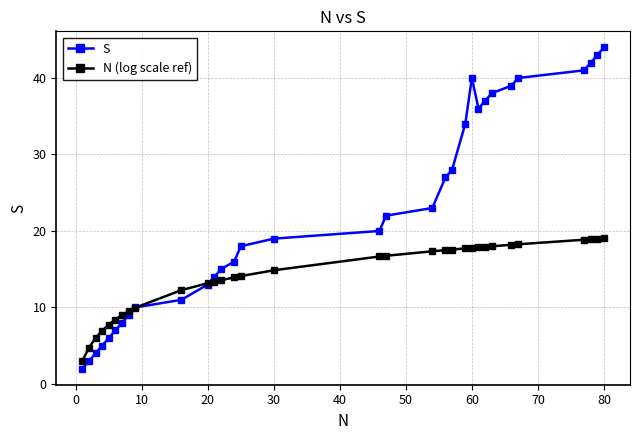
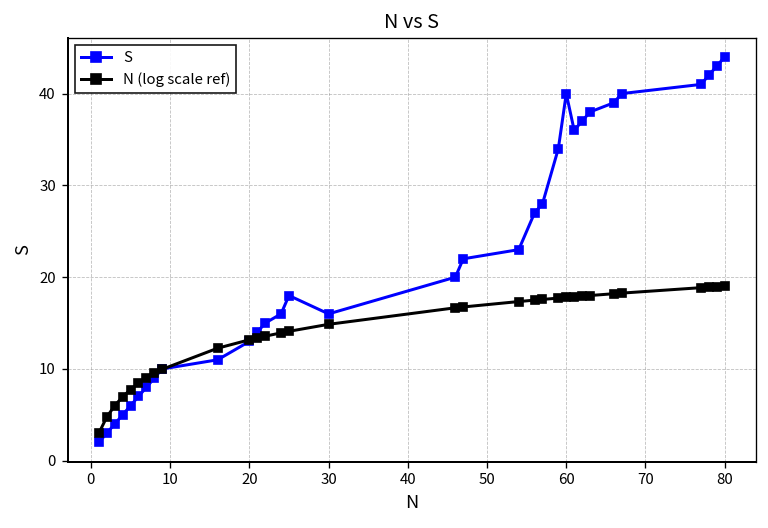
S, 30: 19 -> 16
